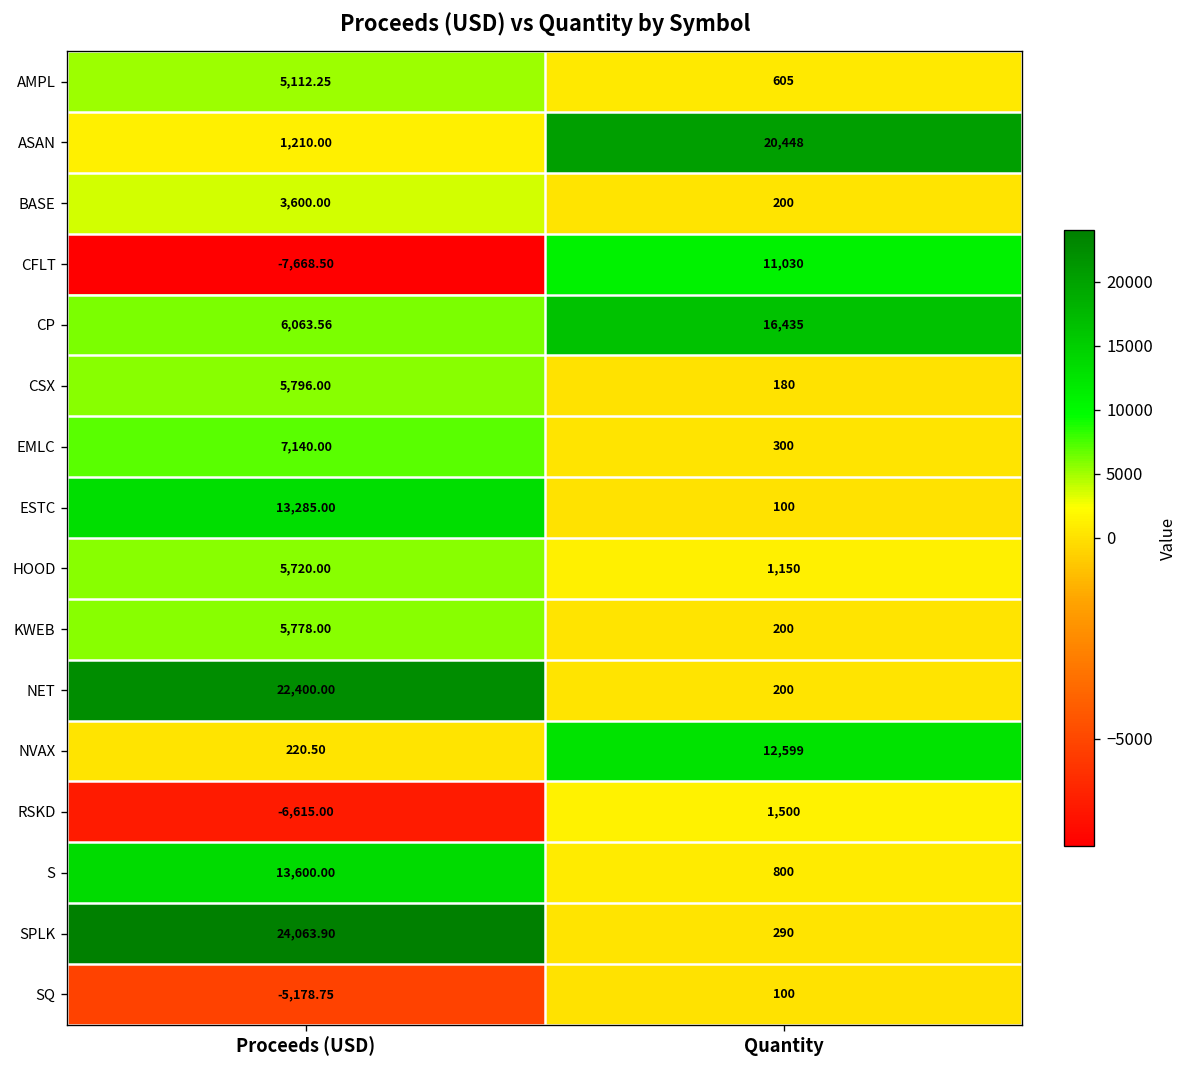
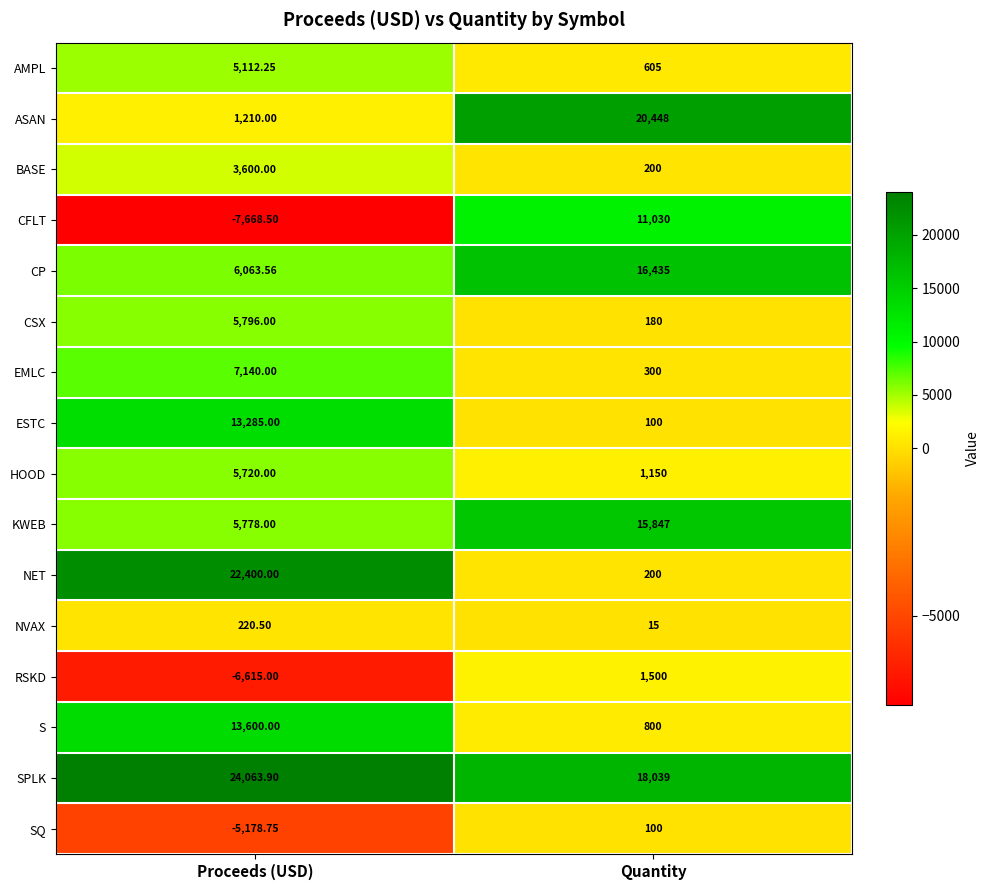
KWEB, Quantity: 200 -> 15,847
NVAX, Quantity: 12,599 -> 15
SPLK, Quantity: 290 -> 18,039
